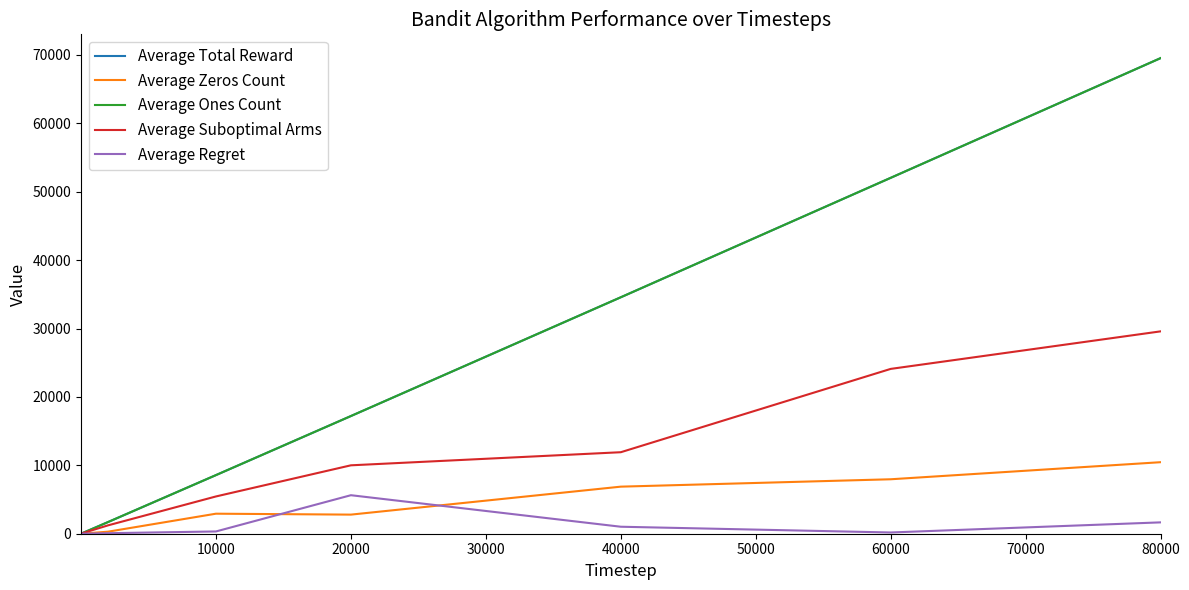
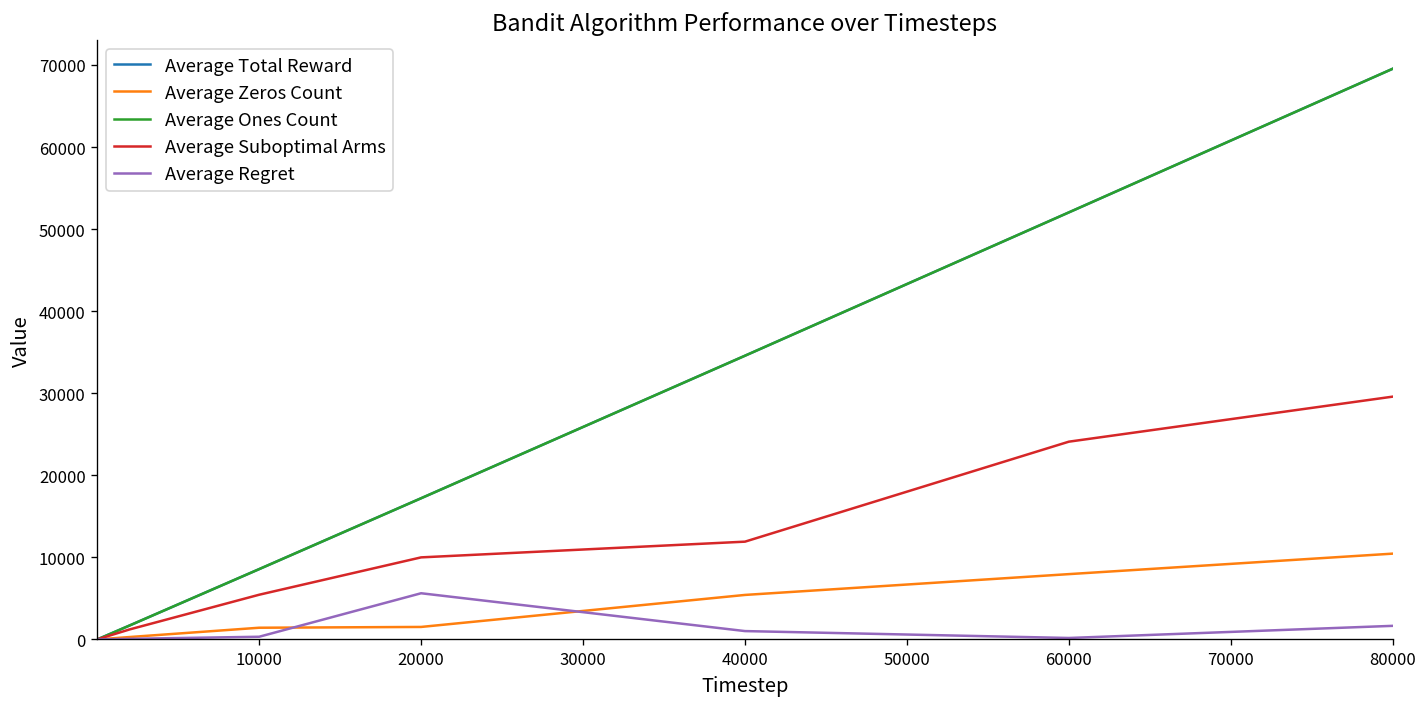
Average Zeros Count, 10000: 3000 -> 1000
Average Zeros Count, 20000: 3000 -> 2000
Average Zeros Count, 40000: 7000 -> 5000
